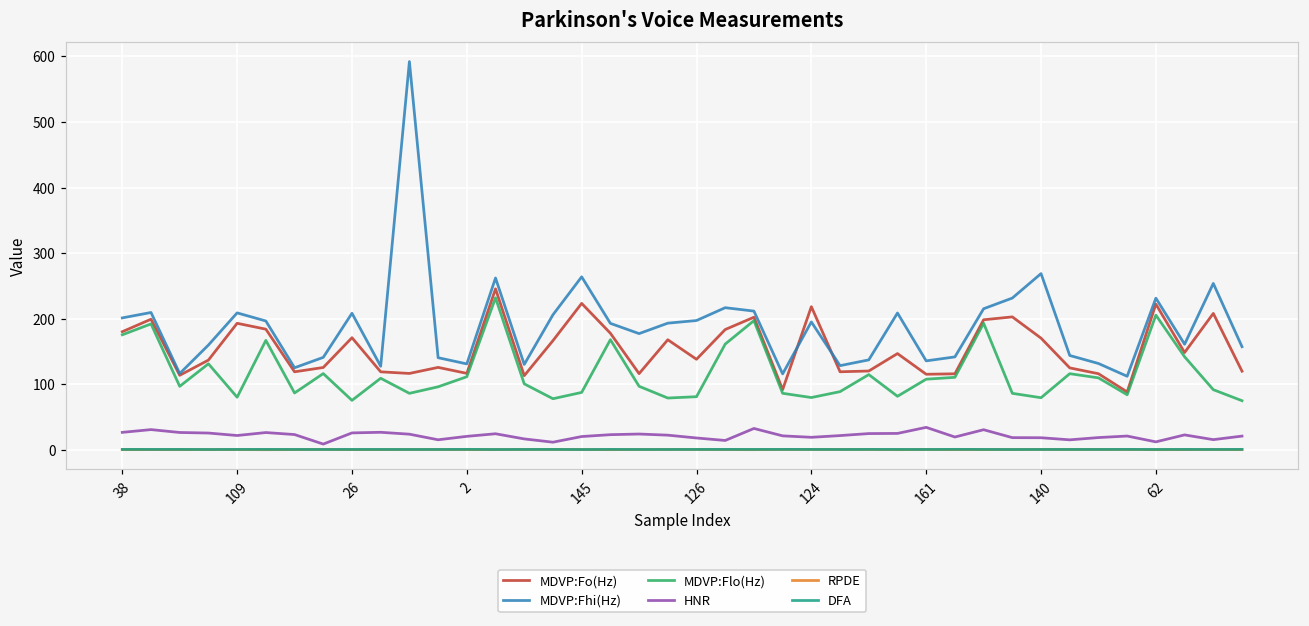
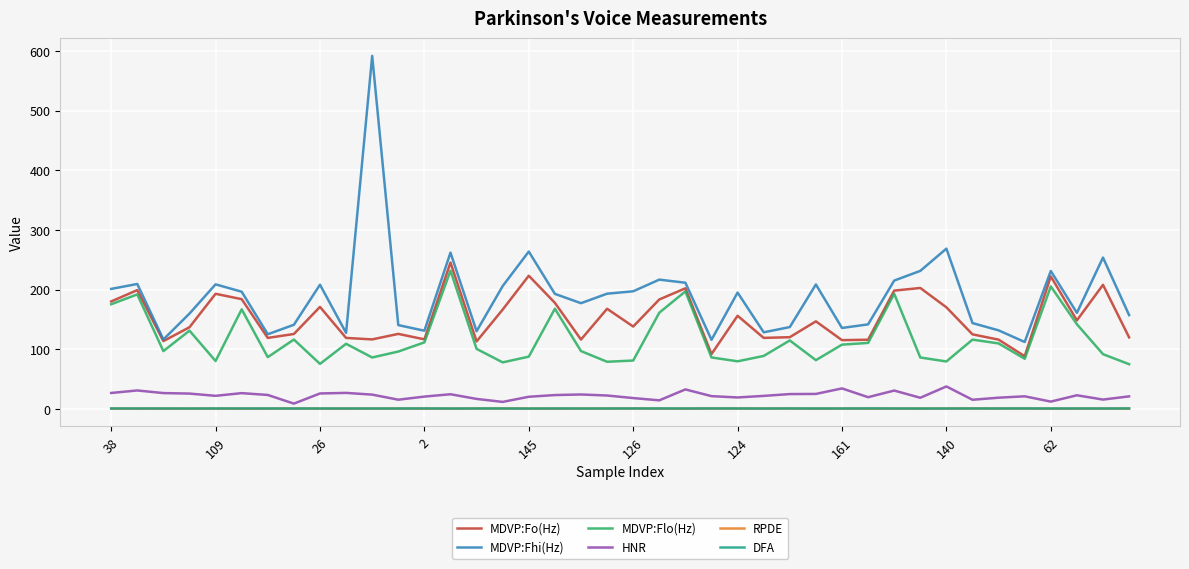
MDVP:Fo(Hz), 124: 220 -> 160
HNR, 140: 20 -> 40
